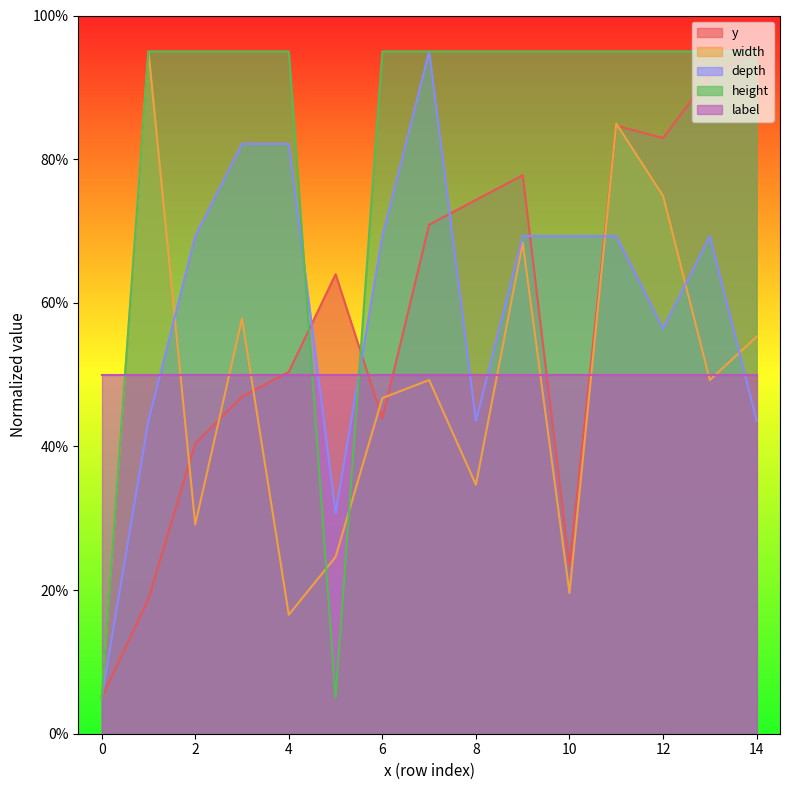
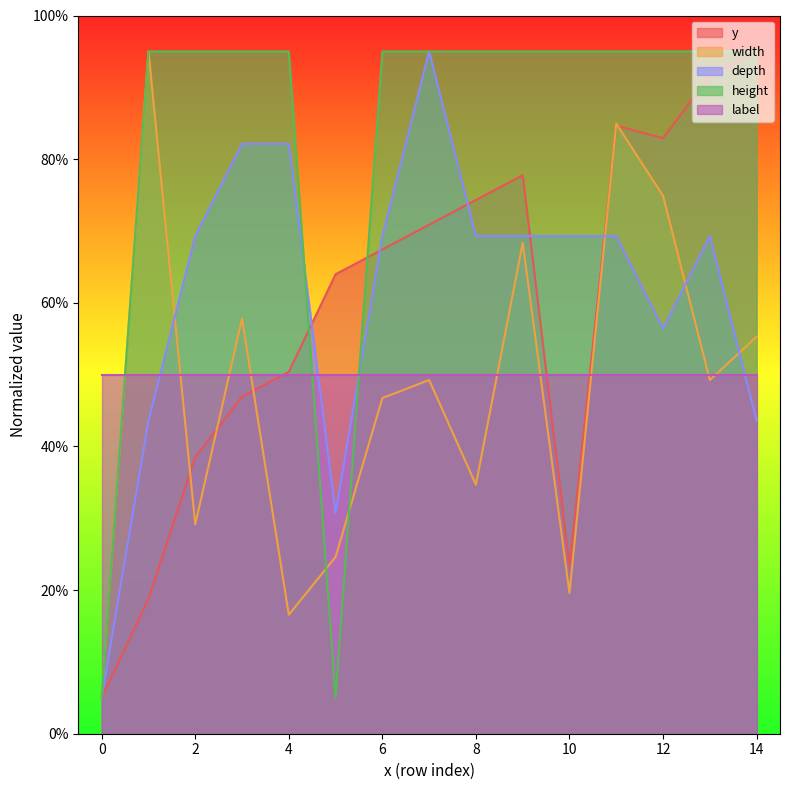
y, 2: 40% -> 39%
y, 6: 44% -> 67%
depth, 8: 44% -> 69%
